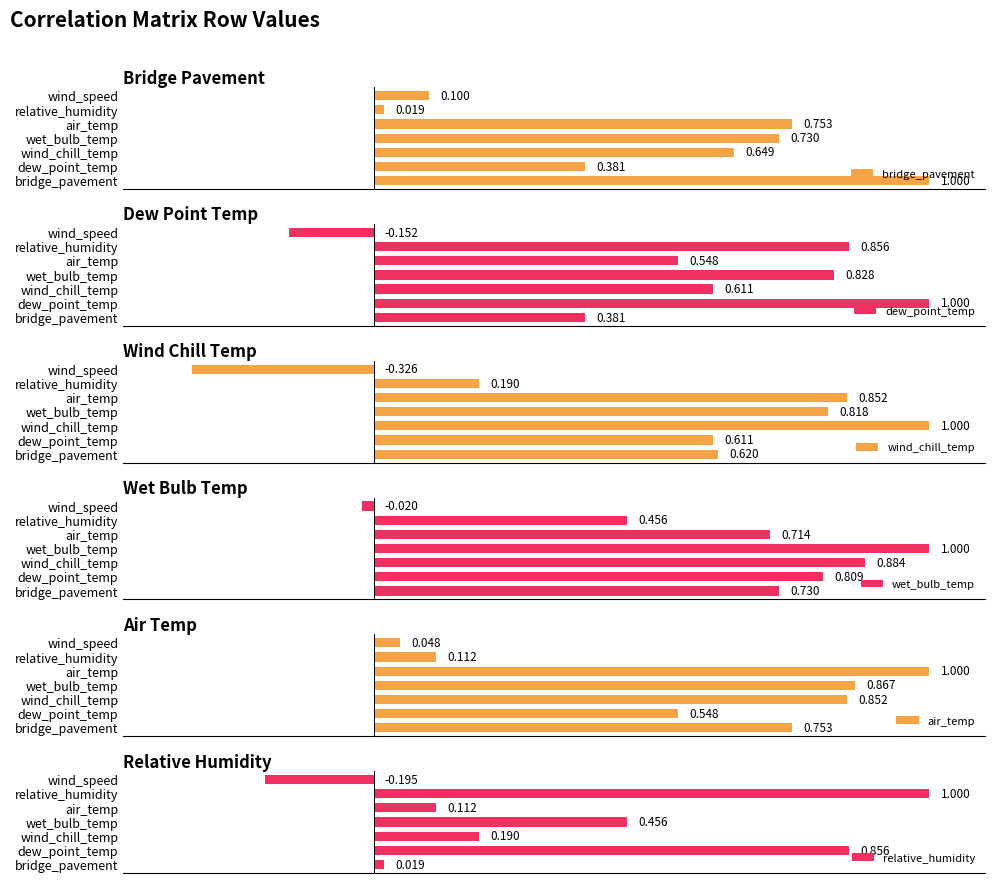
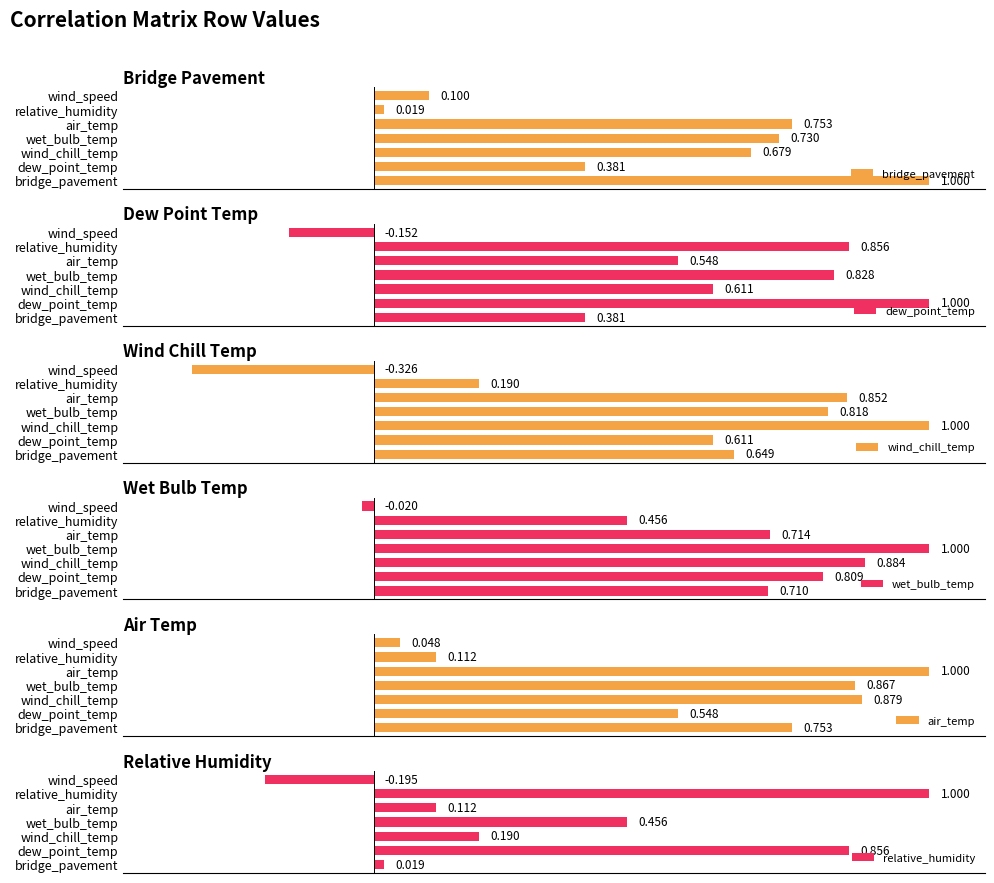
Bridge Pavement, wind_chill_temp: 0.649 -> 0.679
Wind Chill Temp, bridge_pavement: 0.620 -> 0.649
Wet Bulb Temp, bridge_pavement: 0.730 -> 0.710
Air Temp, wind_chill_temp: 0.852 -> 0.879
